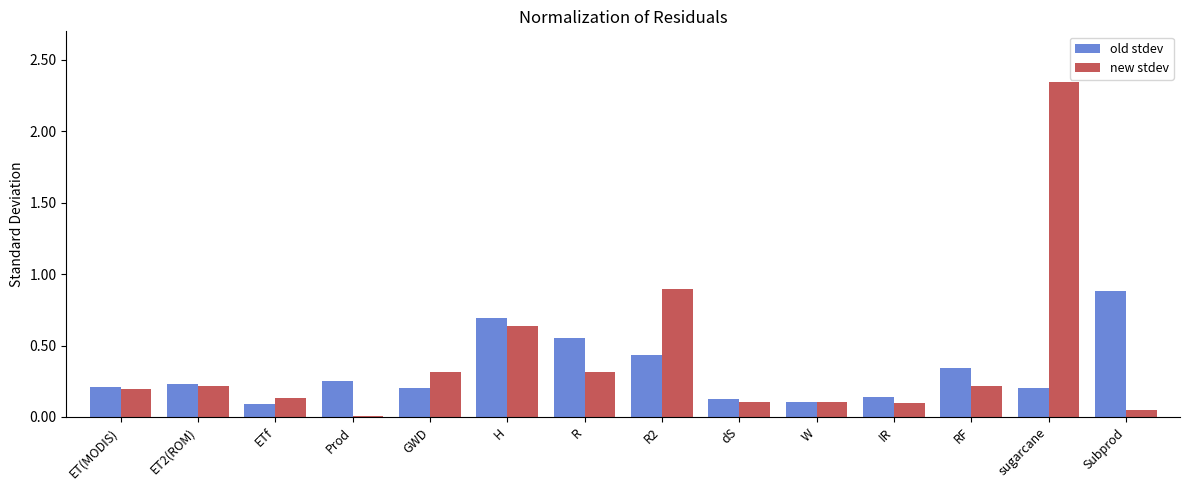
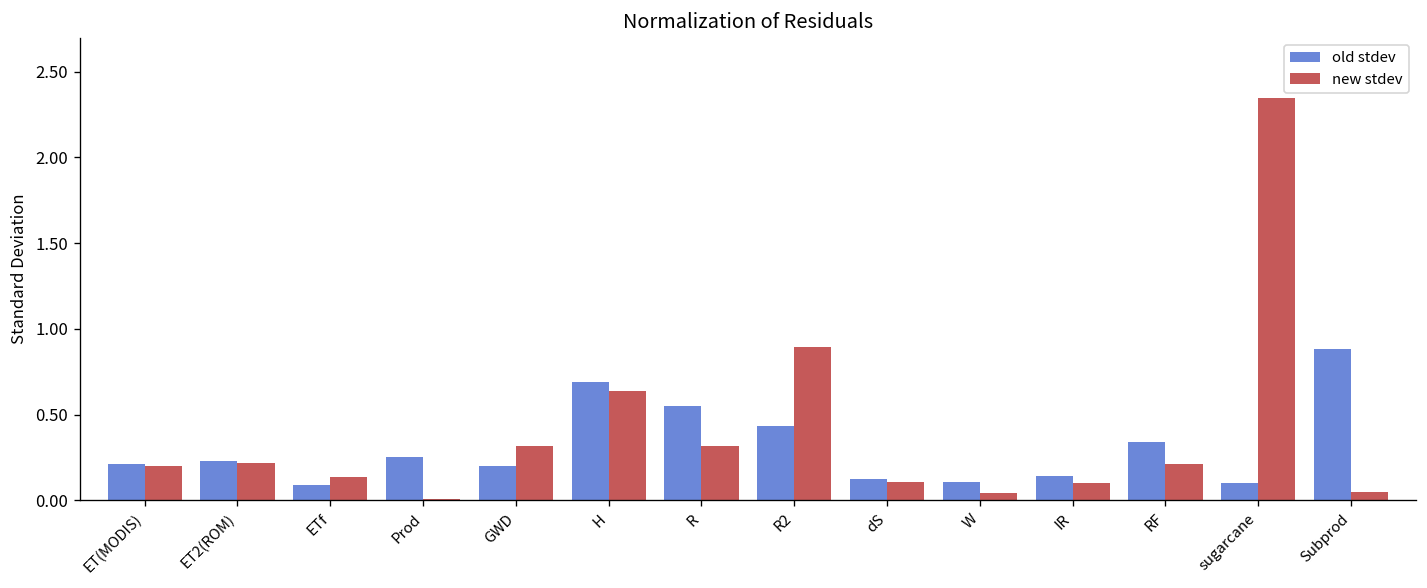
new stdev, W: 0.11 -> 0.04
old stdev, sugarcane: 0.2 -> 0.1
